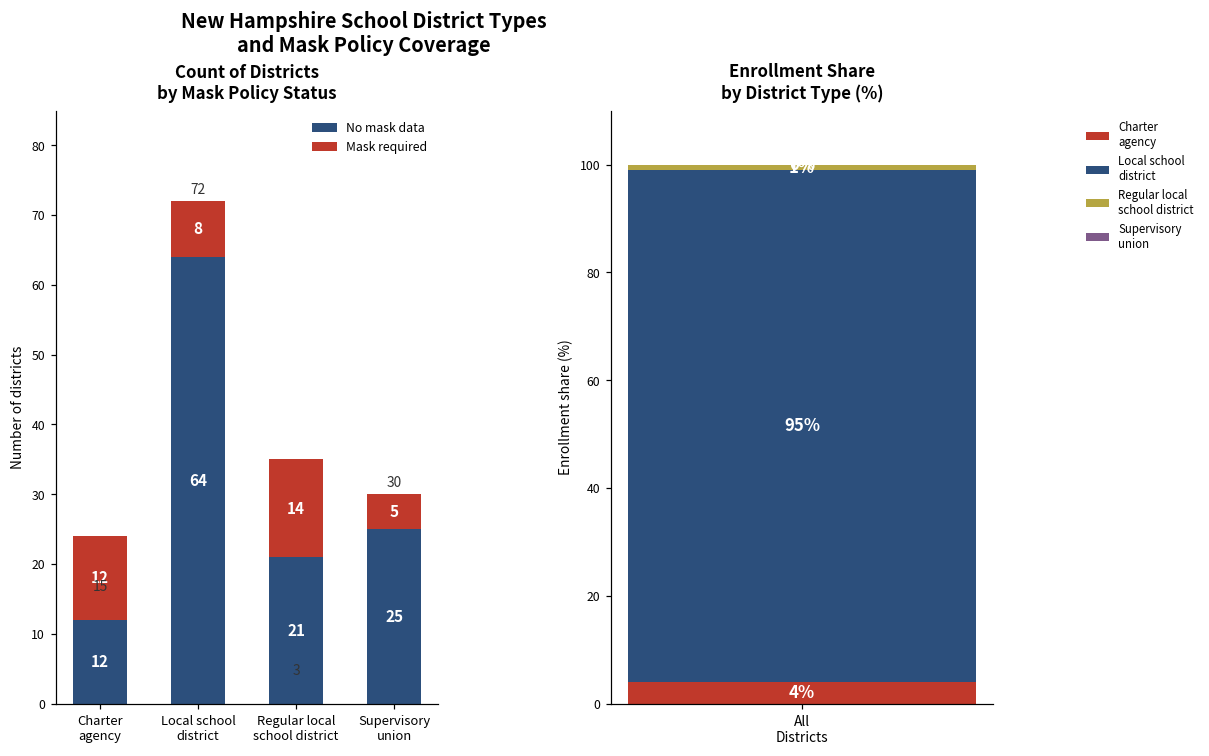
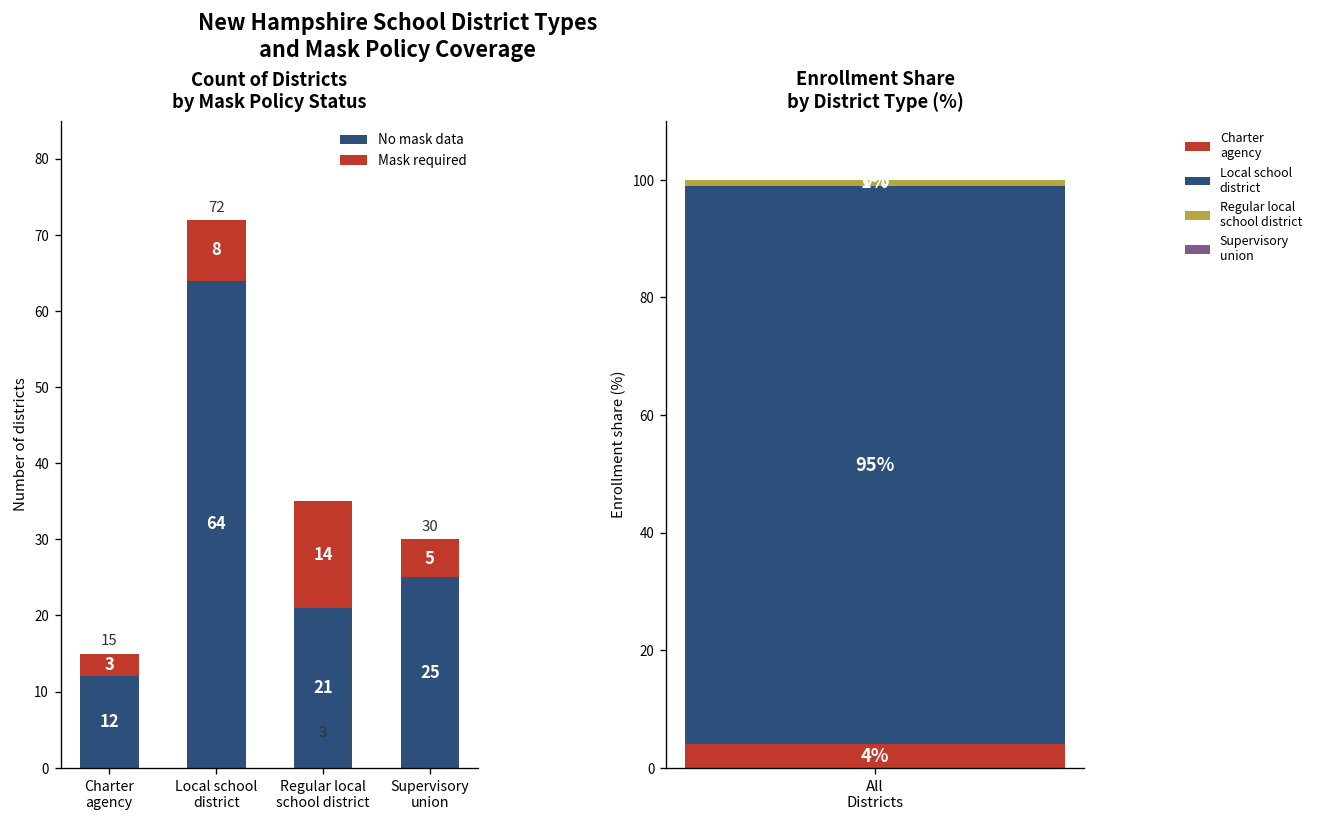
Count of Districts by Mask Policy Status, Mask required, Charter agency: 12 -> 3
